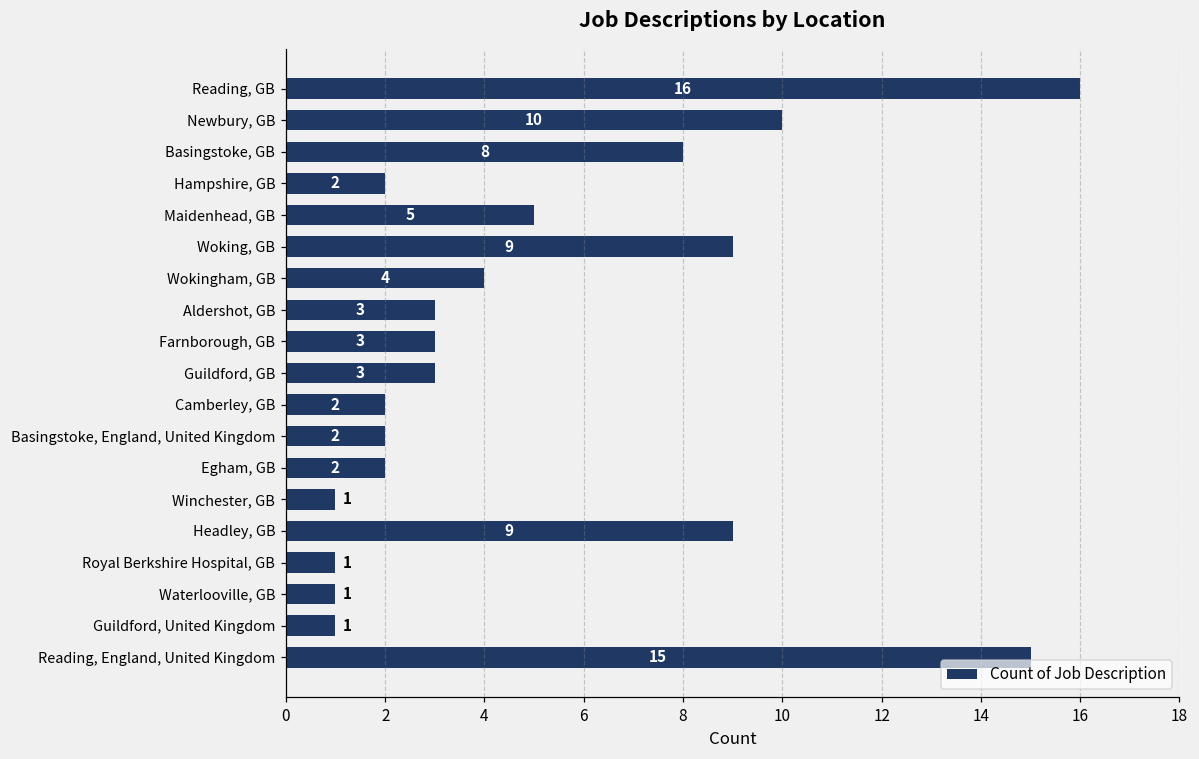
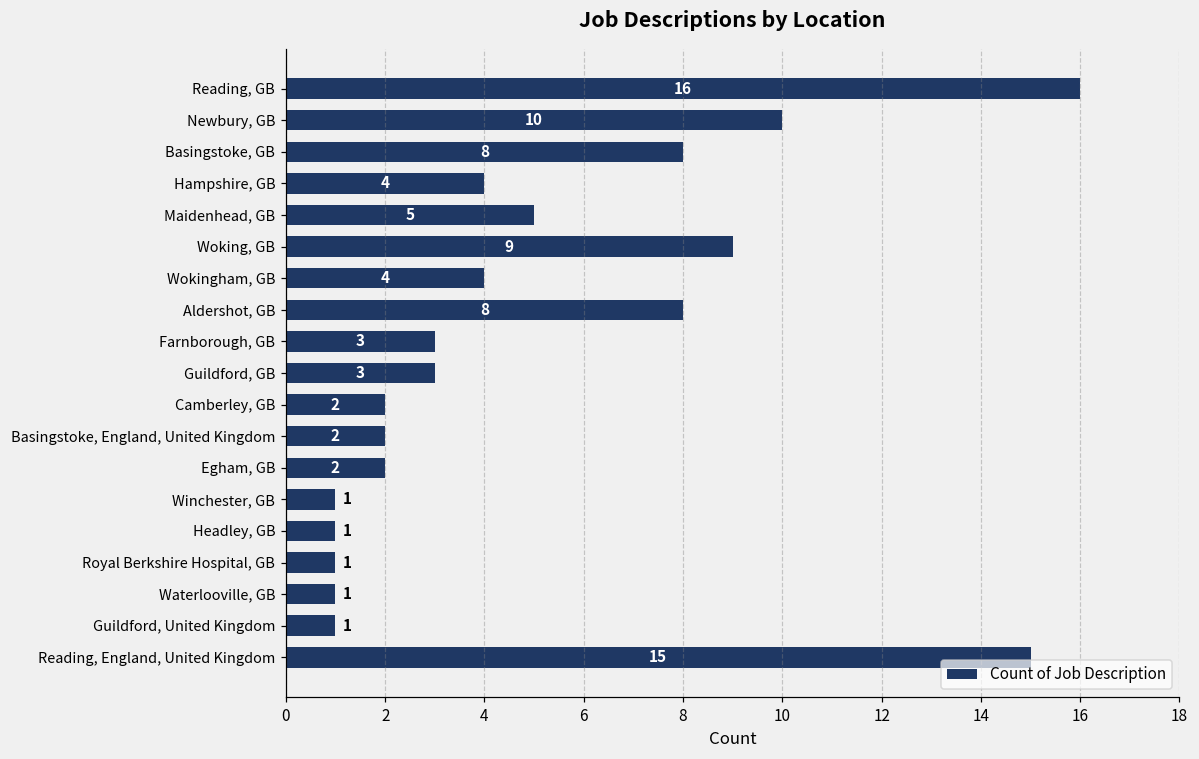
Hampshire, GB: 2 -> 4
Aldershot, GB: 3 -> 8
Headley, GB: 9 -> 1
